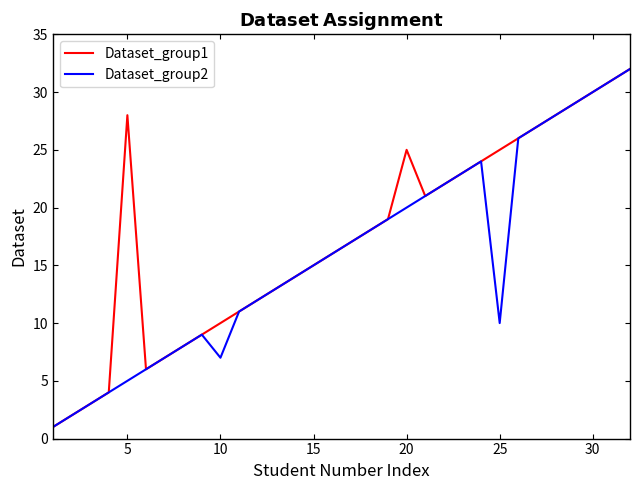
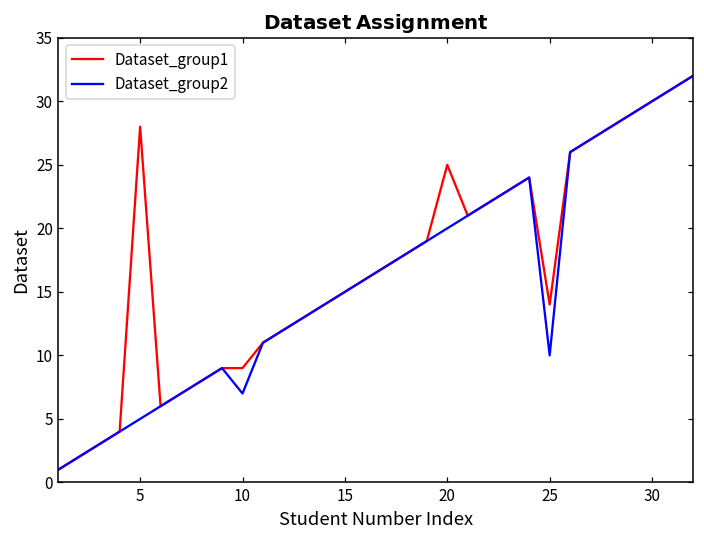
Dataset_group1, 10: 10 -> 9
Dataset_group1, 25: 25 -> 14
